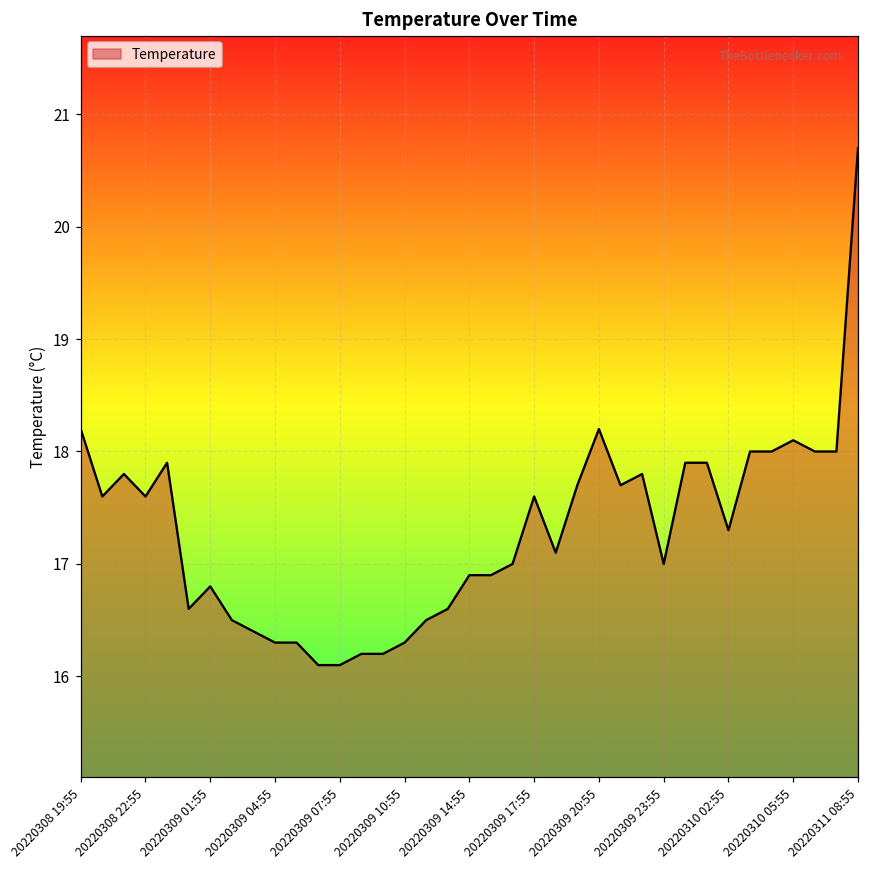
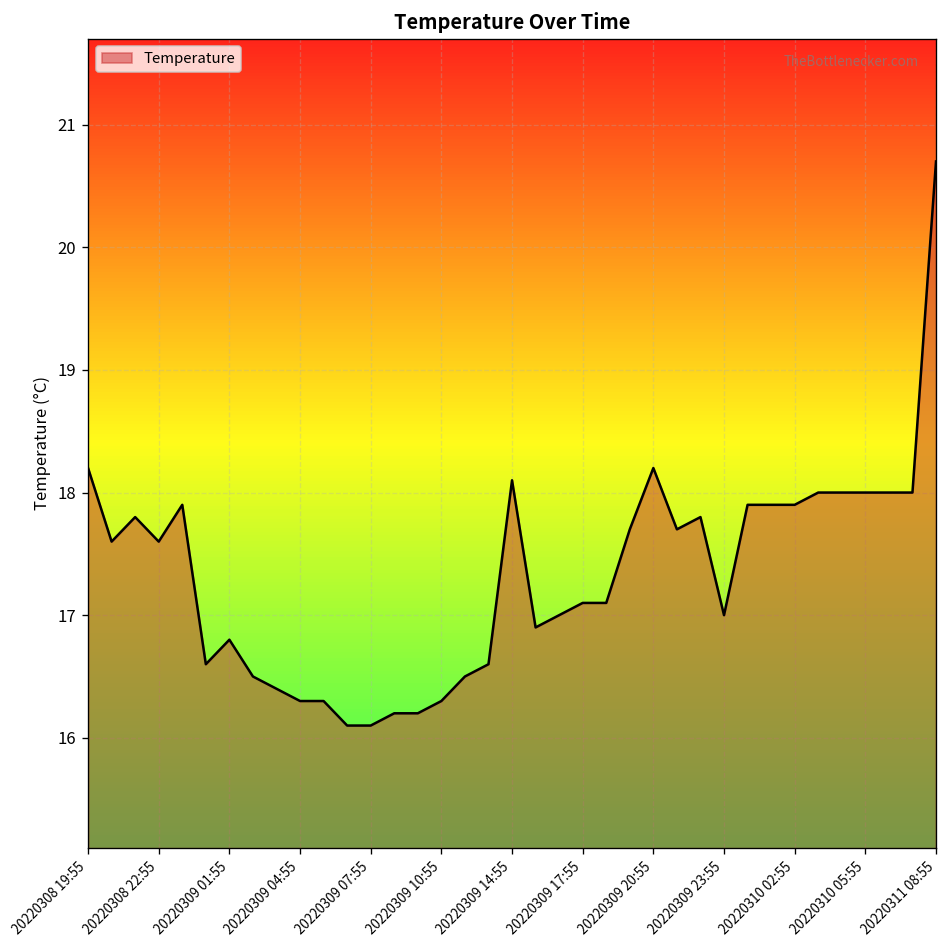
20220309 14:55: 16.9 -> 18.1
20220309 17:55: 17.6 -> 17.1
20220310 02:55: 17.3 -> 17.9
20220310 05:55: 18.1 -> 18.0
